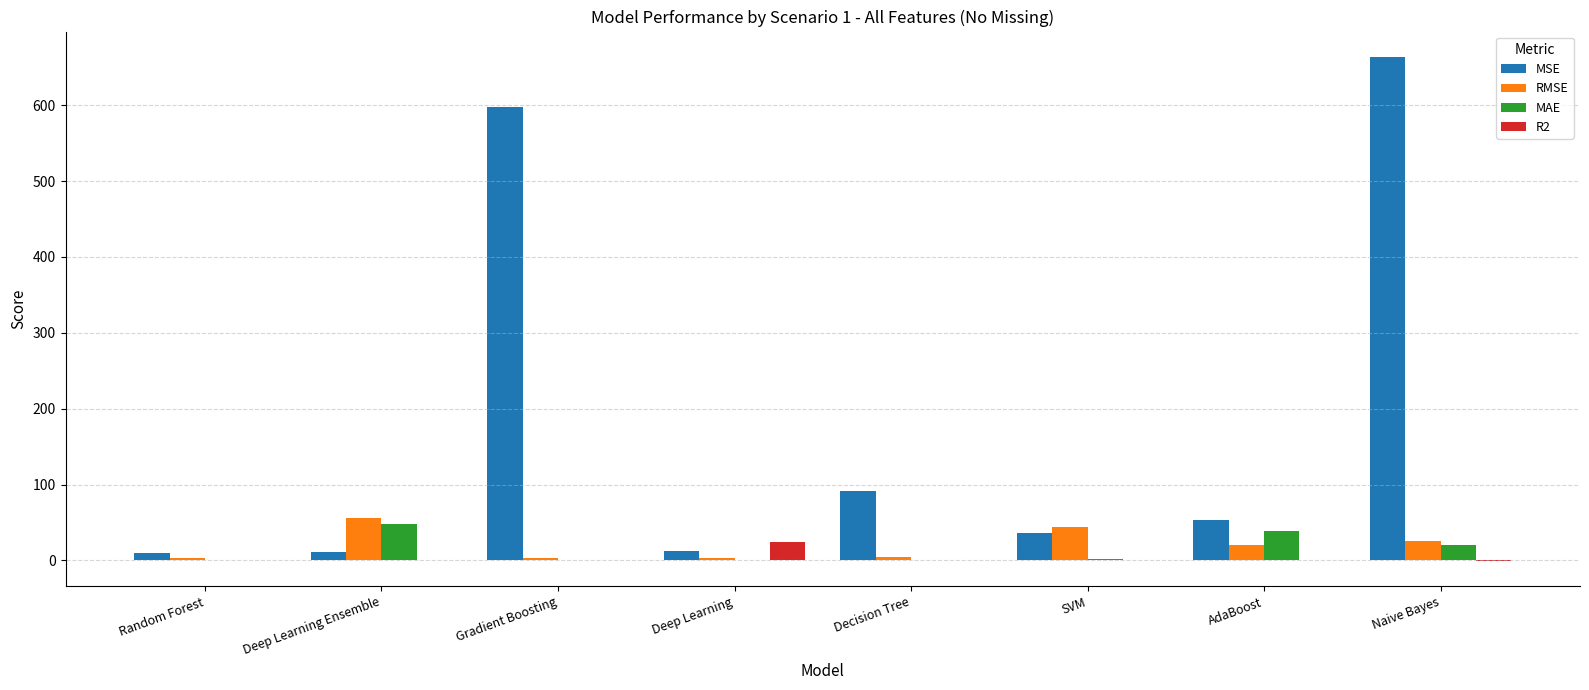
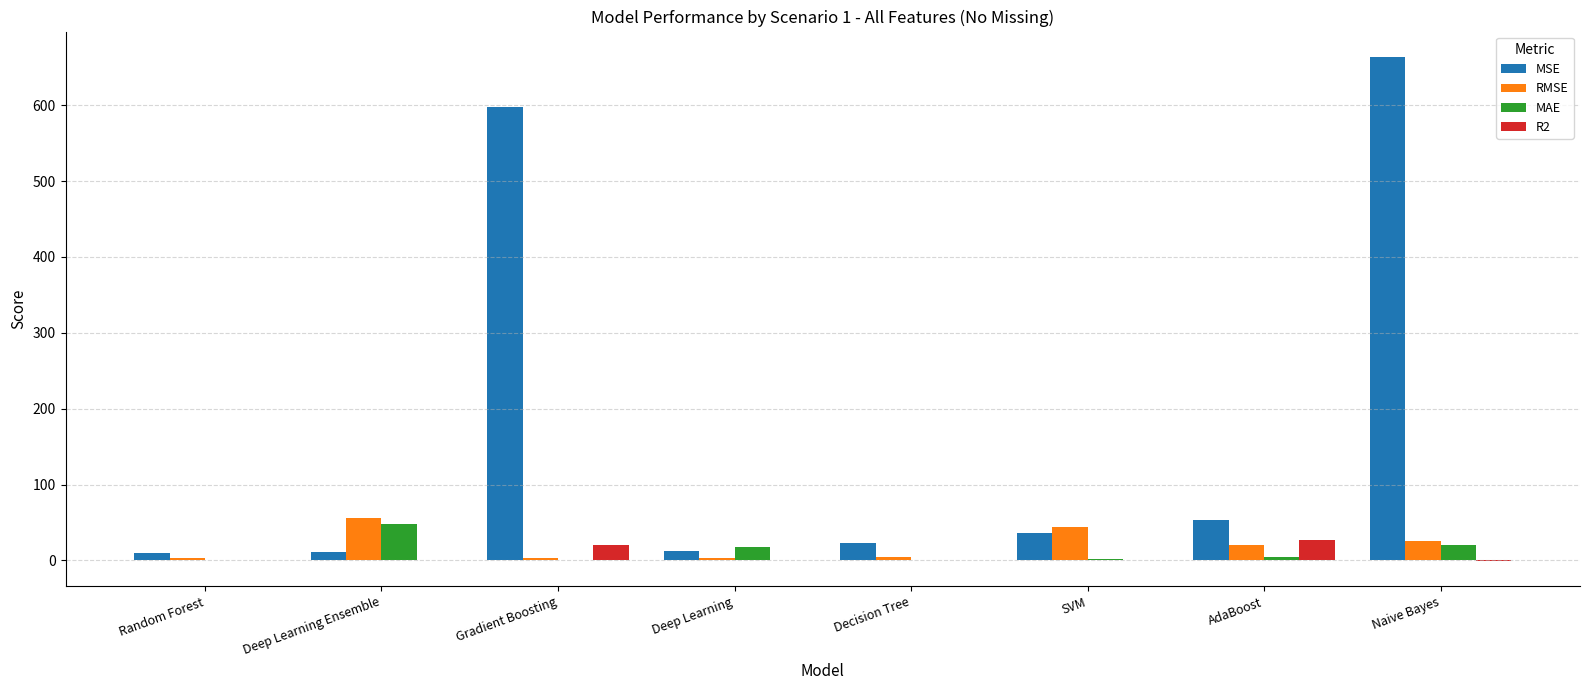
R2, Gradient Boosting: 0 -> 20
MAE, Deep Learning: 0 -> 20
R2, Deep Learning: 20 -> 0
MSE, Decision Tree: 90 -> 20
MAE, AdaBoost: 40 -> 0
R2, AdaBoost: 0 -> 30
